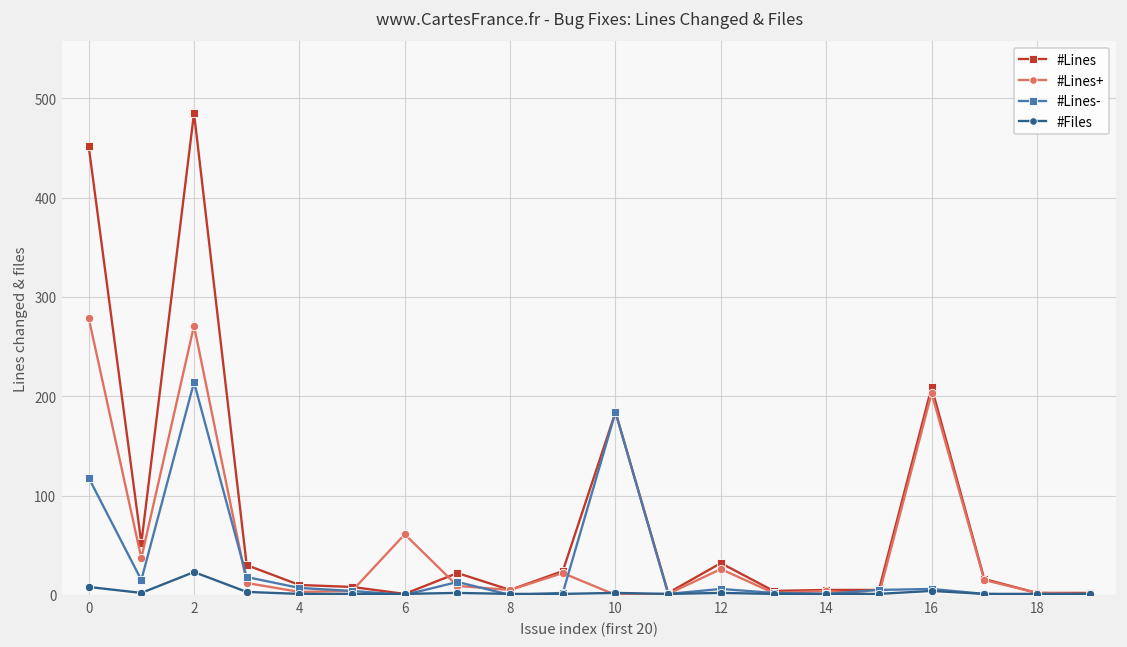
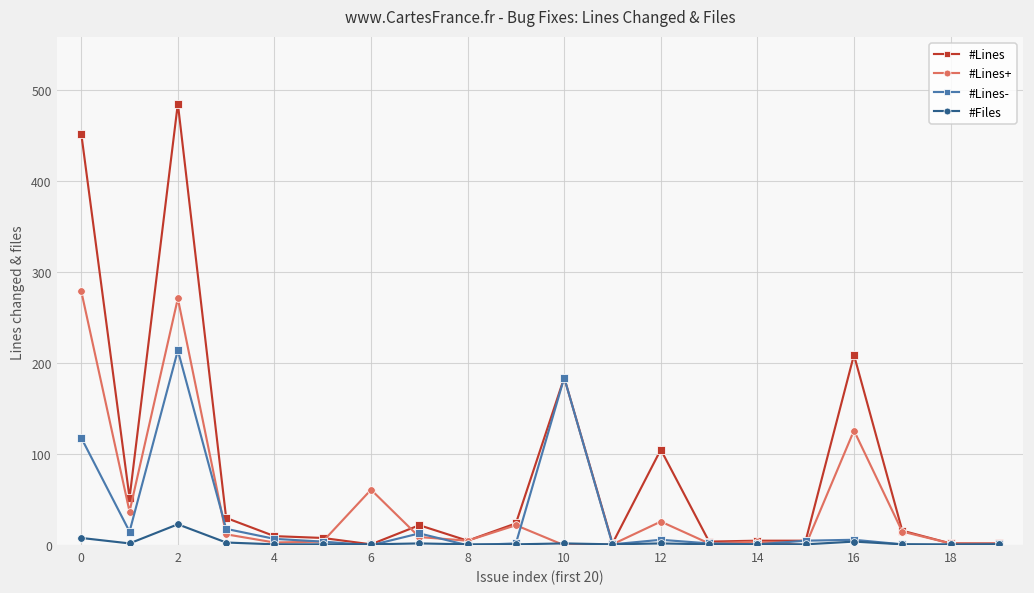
#Lines, 12: 30 -> 110
#Lines+, 16: 200 -> 130
